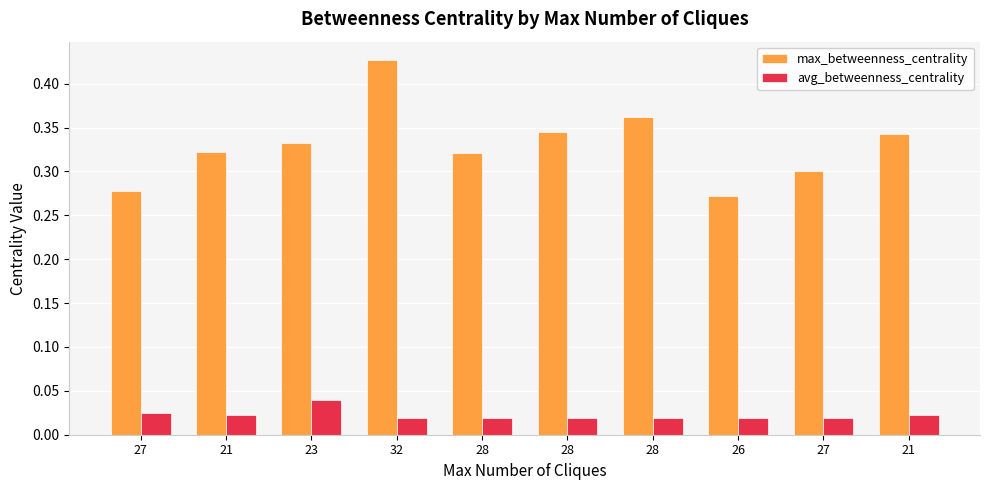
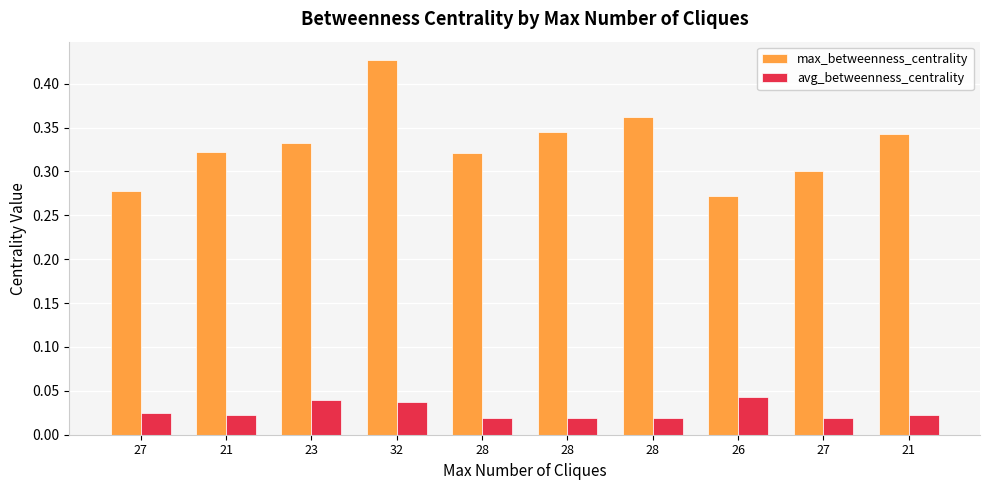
avg_betweenness_centrality, 32: 0.02 -> 0.04
avg_betweenness_centrality, 26: 0.02 -> 0.04
